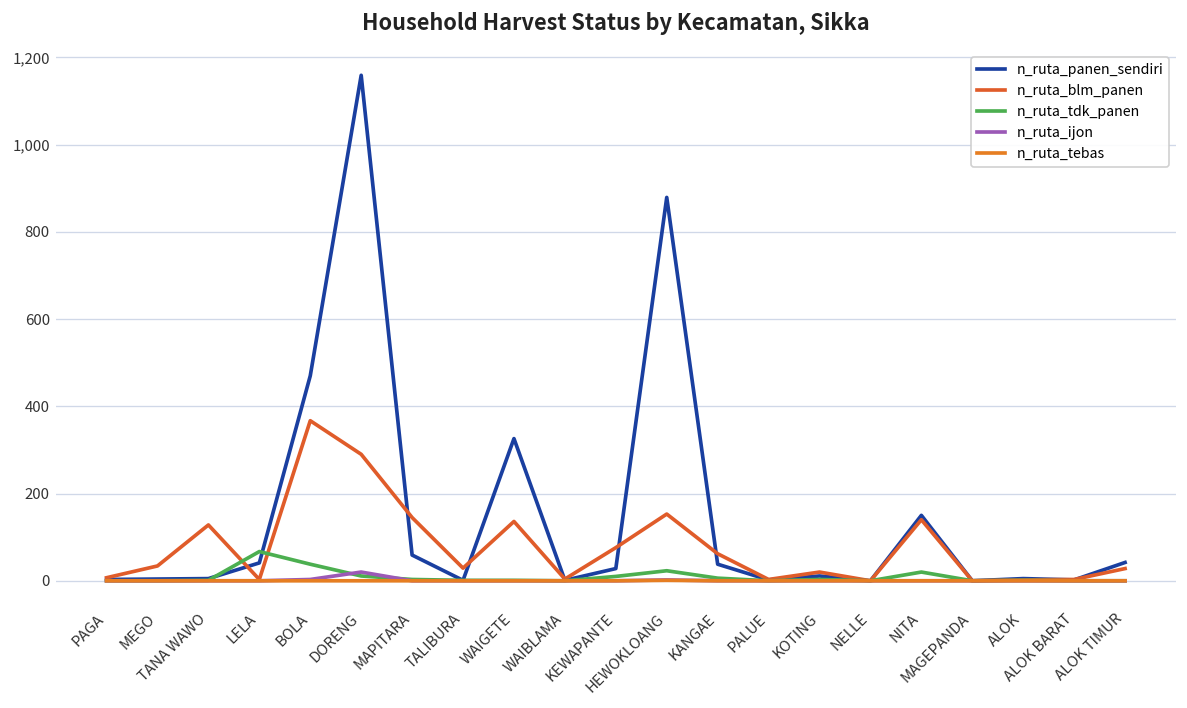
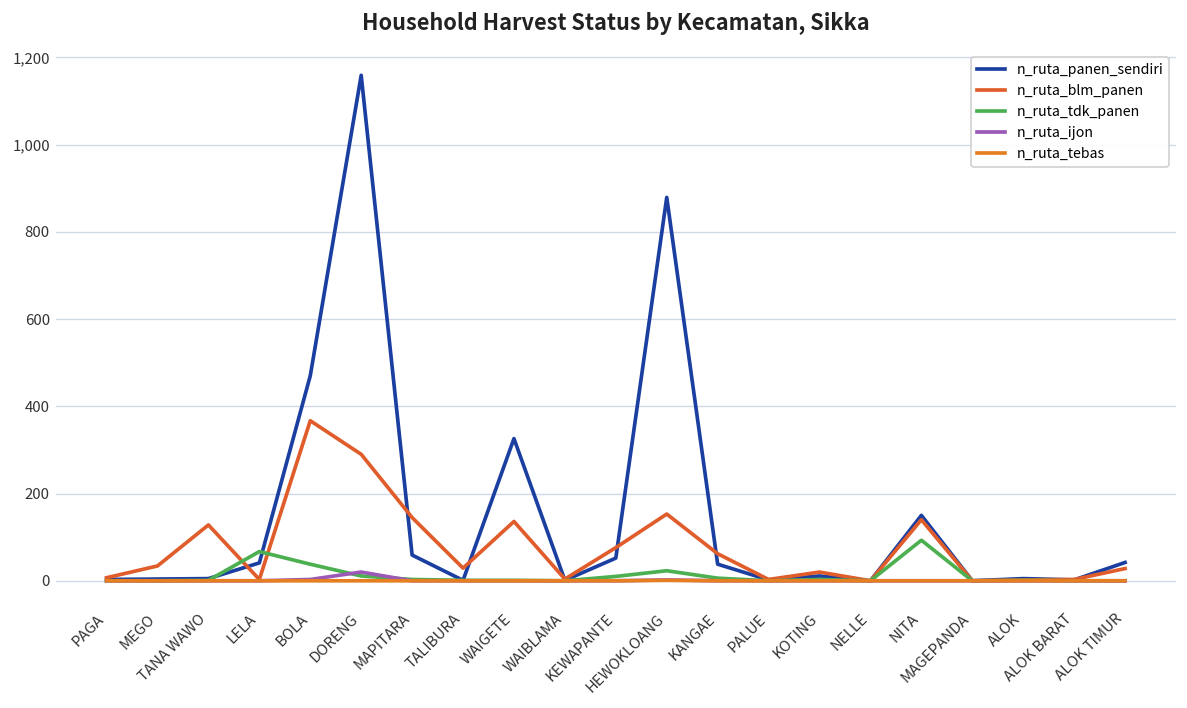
n_ruta_panen_sendiri, KEWAPANTE: 30 -> 50
n_ruta_tdk_panen, NITA: 20 -> 90
